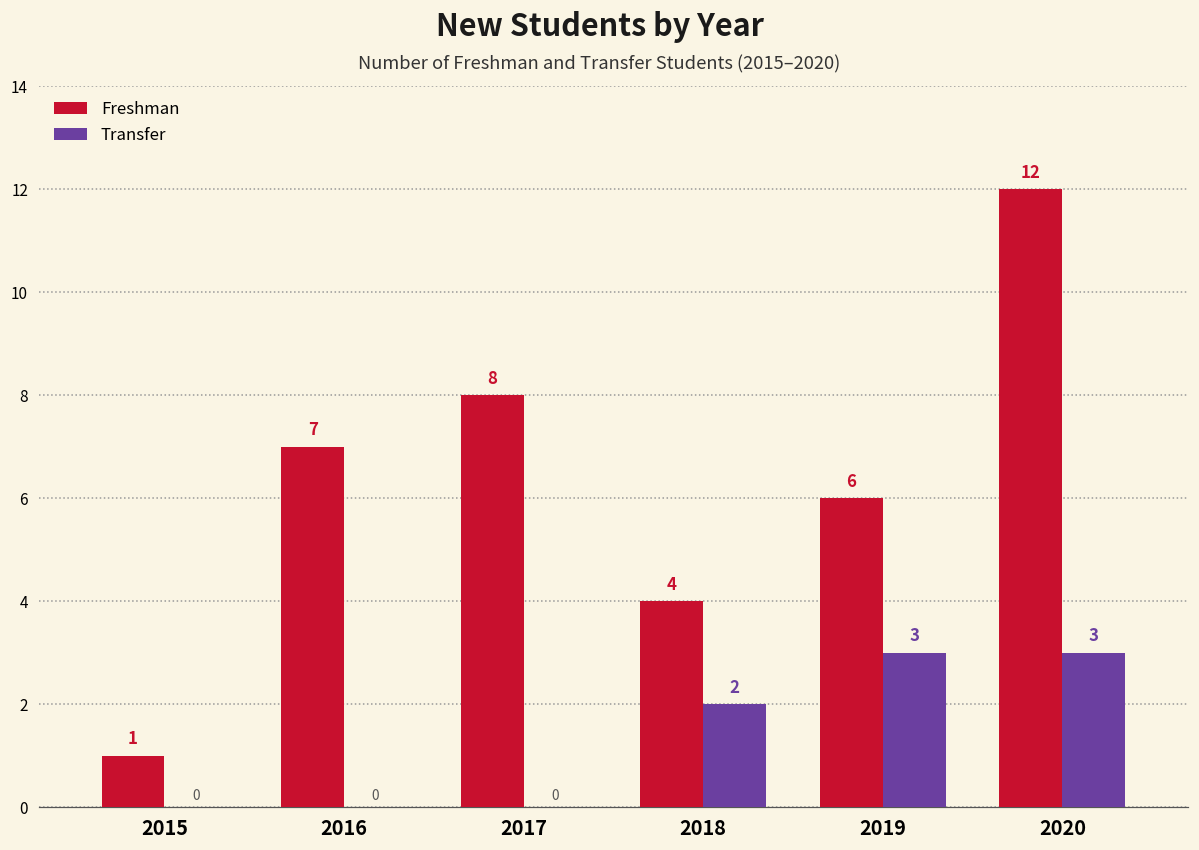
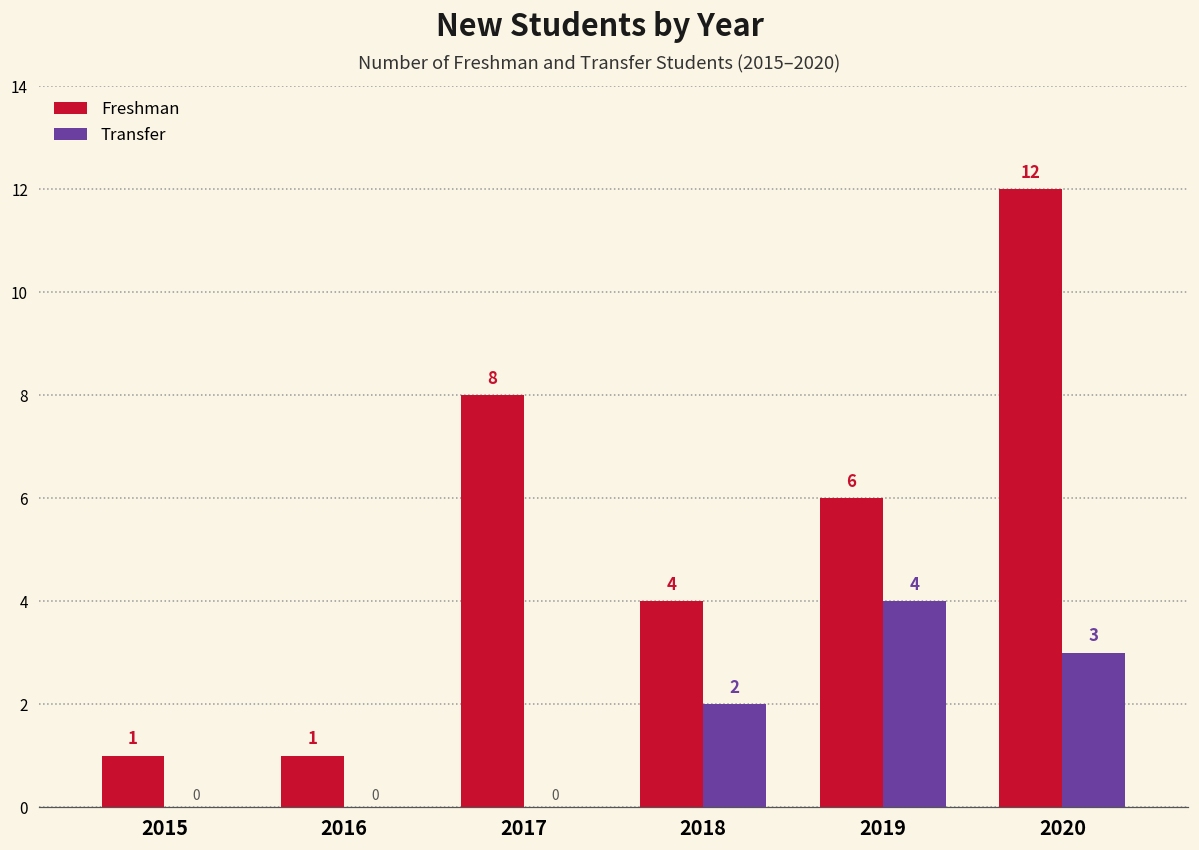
Freshman, 2016: 7 -> 1
Transfer, 2019: 3 -> 4
